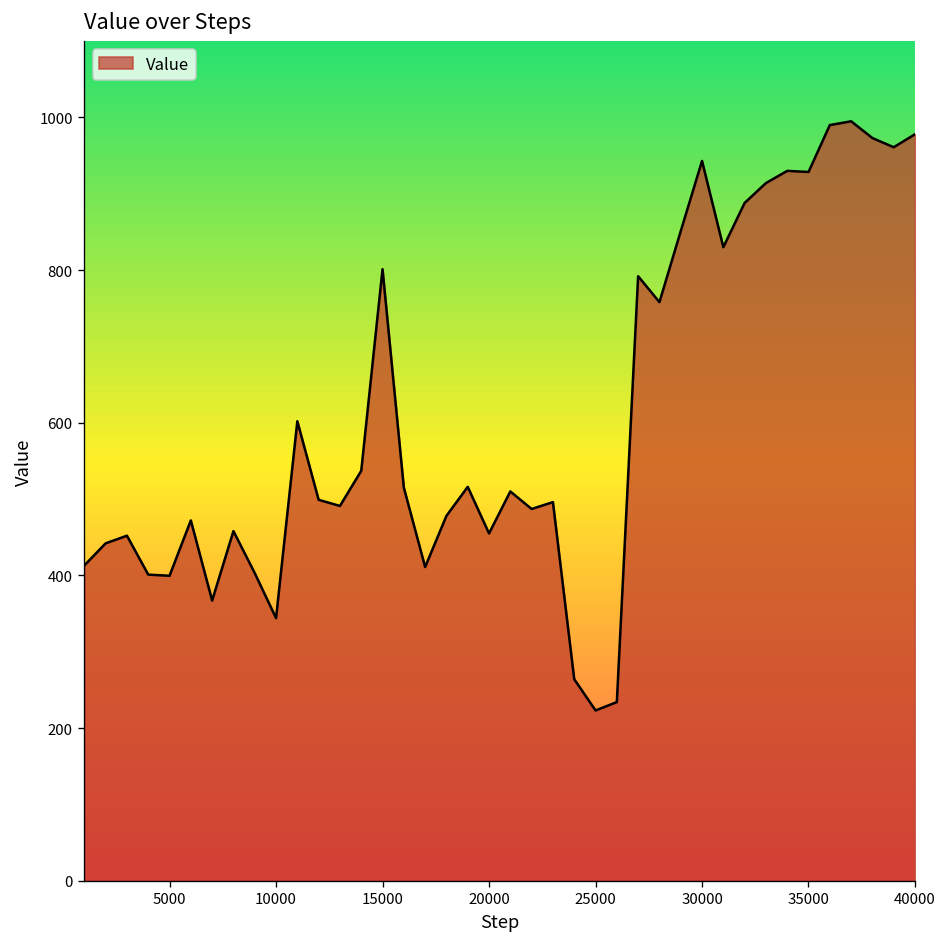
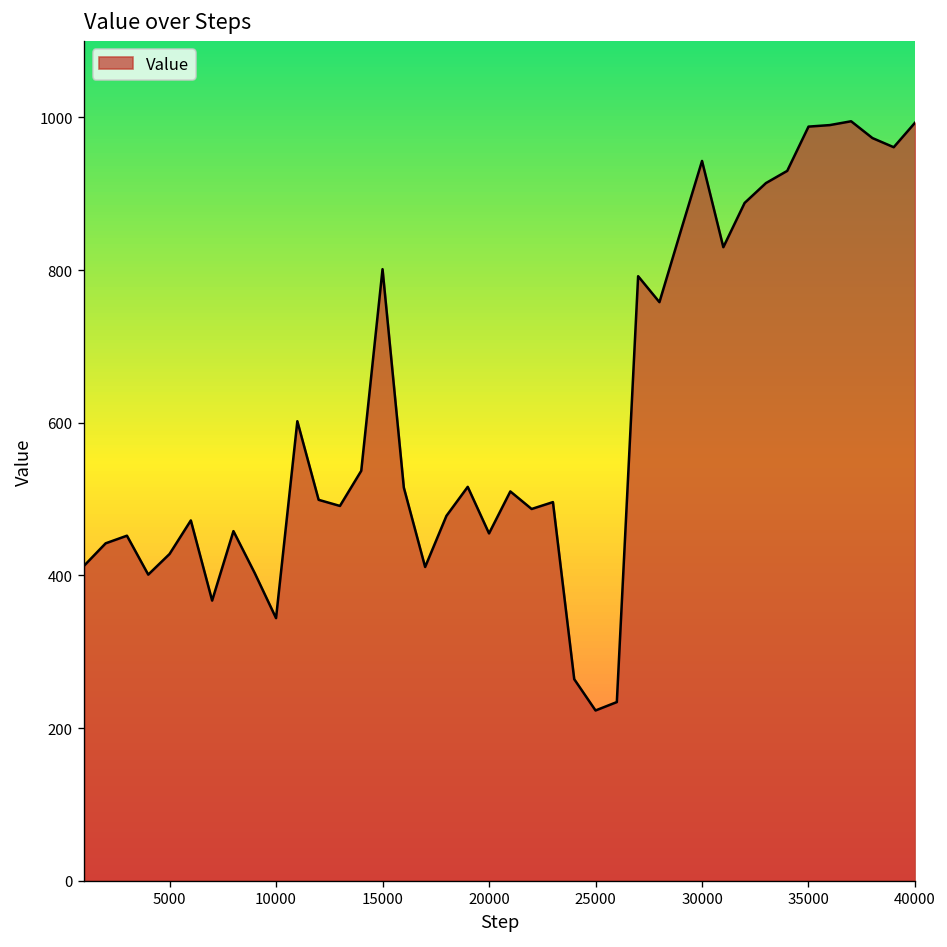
5000: 400 -> 430
35000: 930 -> 990
40000: 980 -> 990
